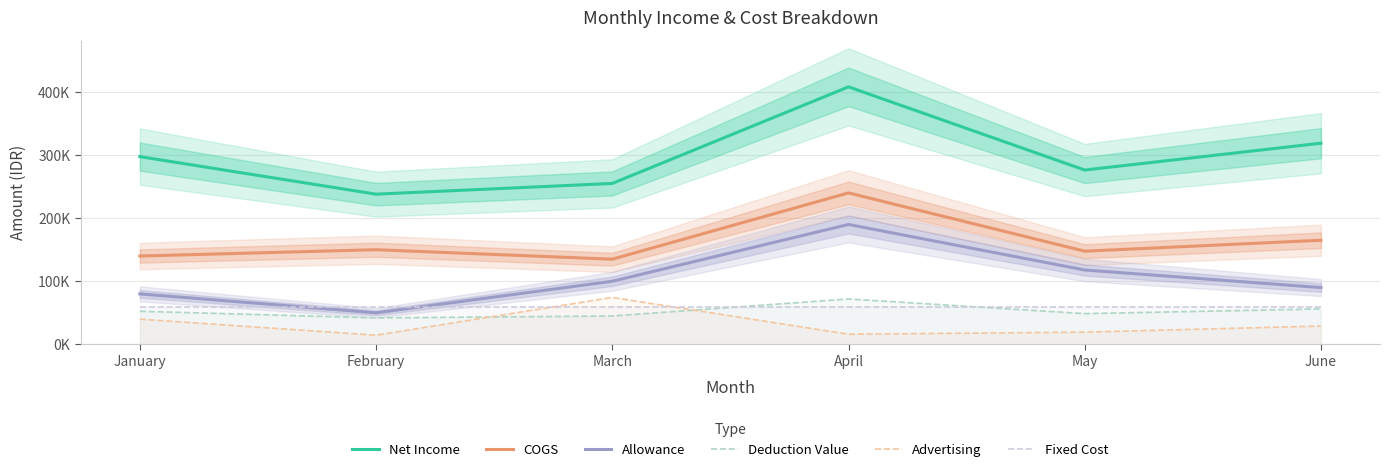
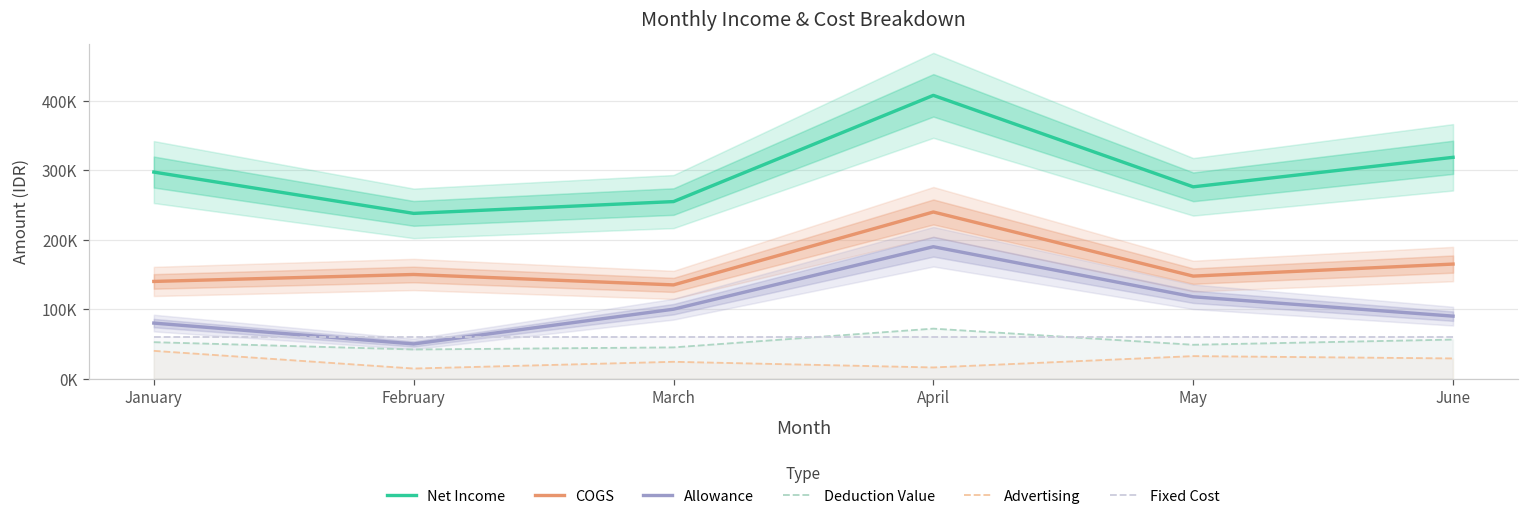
Advertising, March: 70000 -> 20000
Advertising, May: 20000 -> 30000
